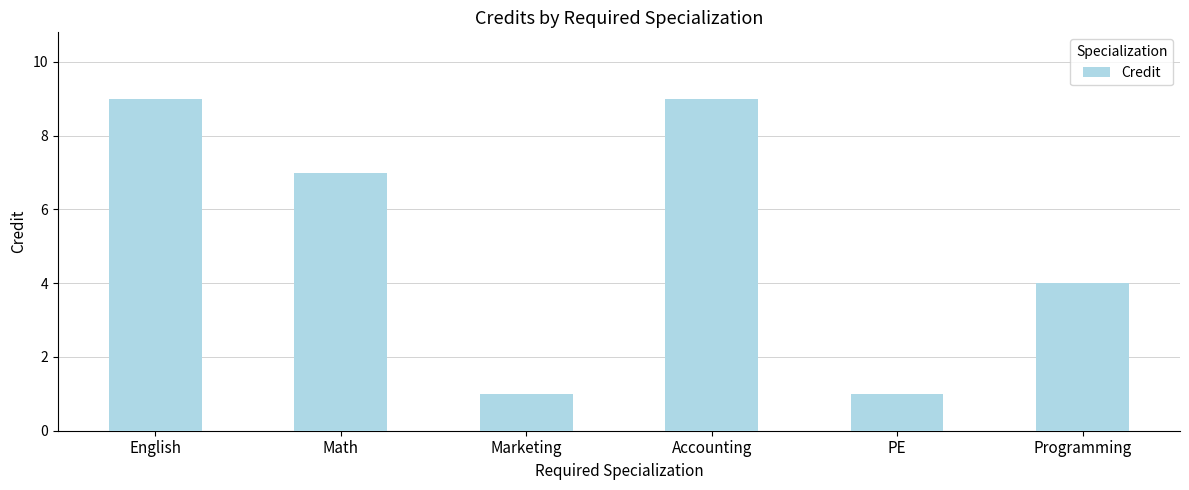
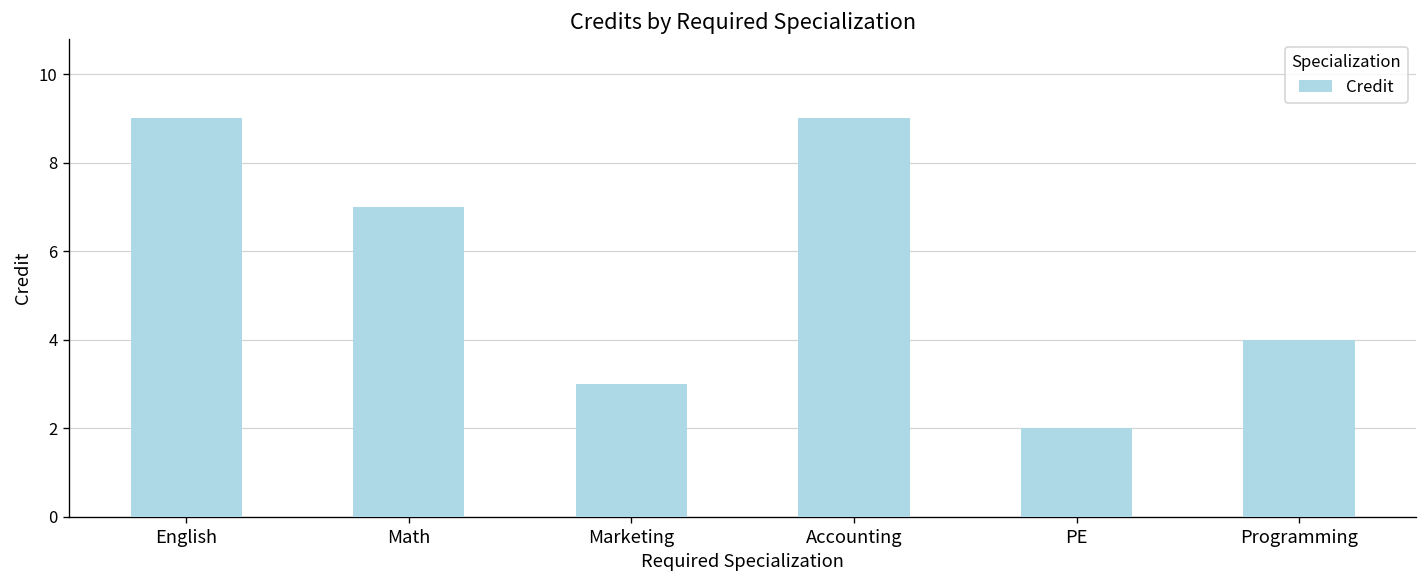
Marketing: 1 -> 3
PE: 1 -> 2
